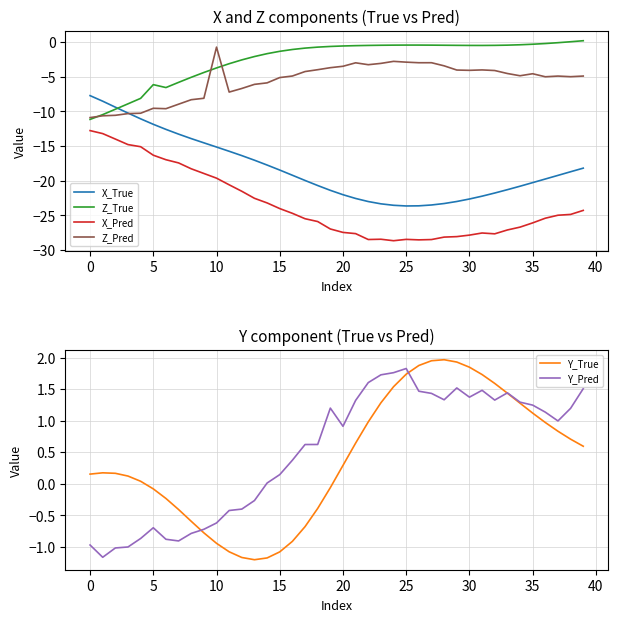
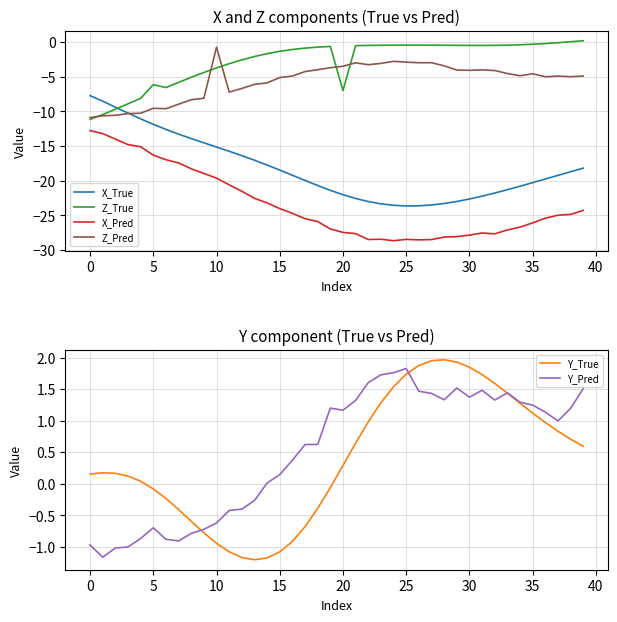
X and Z components (True vs Pred), Z_True, 20: -1 -> -7
Y component (True vs Pred), Y_Pred, 20: 0.9 -> 1.2
